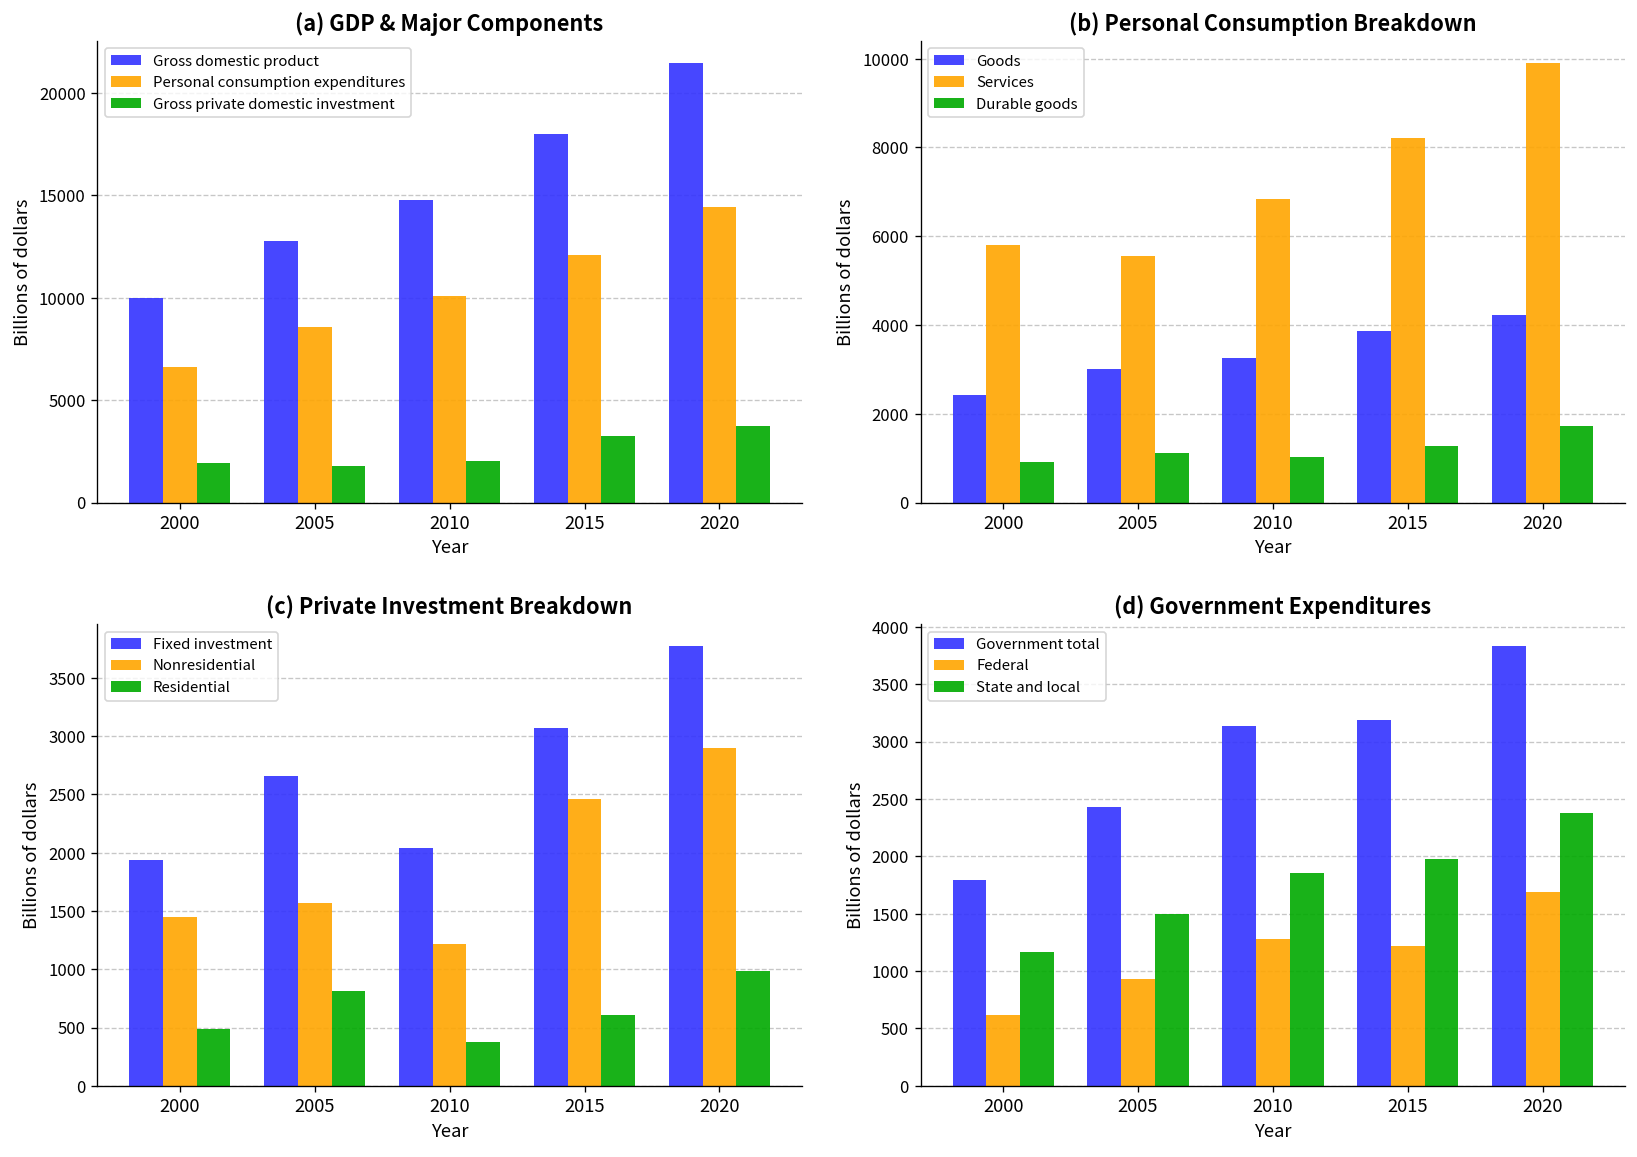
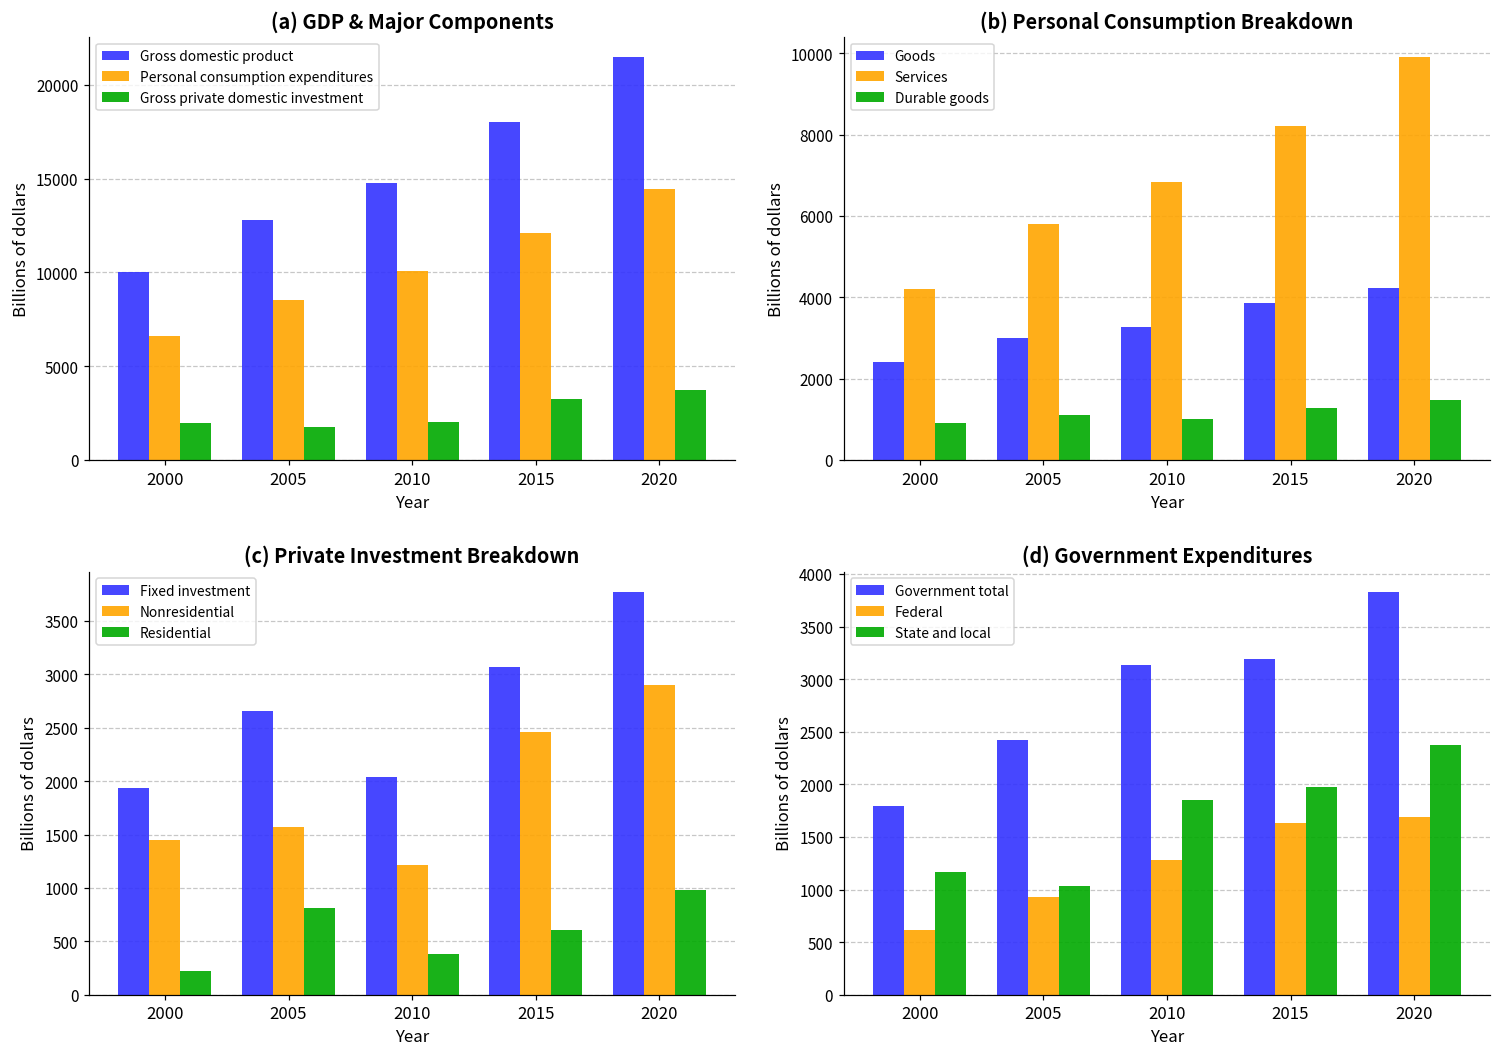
(b) Personal Consumption Breakdown, Services, 2000: 5800 -> 4200
(b) Personal Consumption Breakdown, Services, 2005: 5500 -> 5800
(b) Personal Consumption Breakdown, Durable goods, 2020: 1700 -> 1500
(c) Private Investment Breakdown, Residential, 2000: 500 -> 200
(d) Government Expenditures, State and local, 2005: 1500 -> 1000
(d) Government Expenditures, Federal, 2015: 1200 -> 1600
